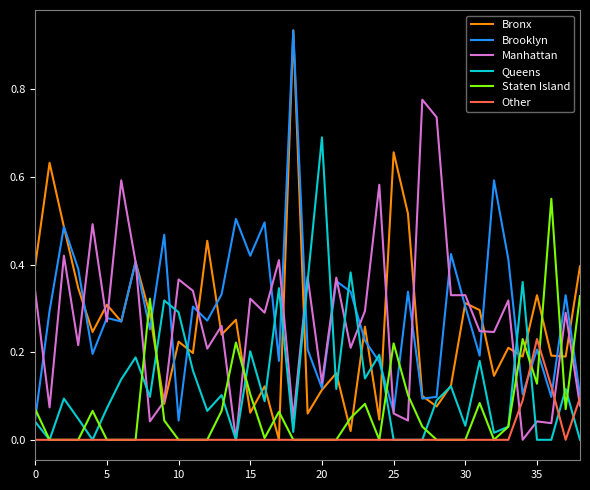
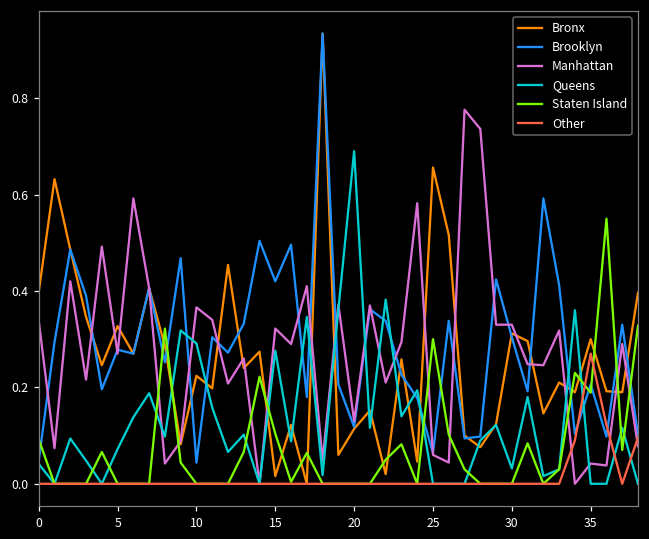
Staten Island, 0: 0.07 -> 0.09
Bronx, 5: 0.31 -> 0.33
Bronx, 15: 0.06 -> 0.02
Queens, 15: 0.20 -> 0.28
Staten Island, 25: 0.22 -> 0.30
Bronx, 35: 0.33 -> 0.30
Staten Island, 35: 0.13 -> 0.19
Other, 35: 0.23 -> 0.27
